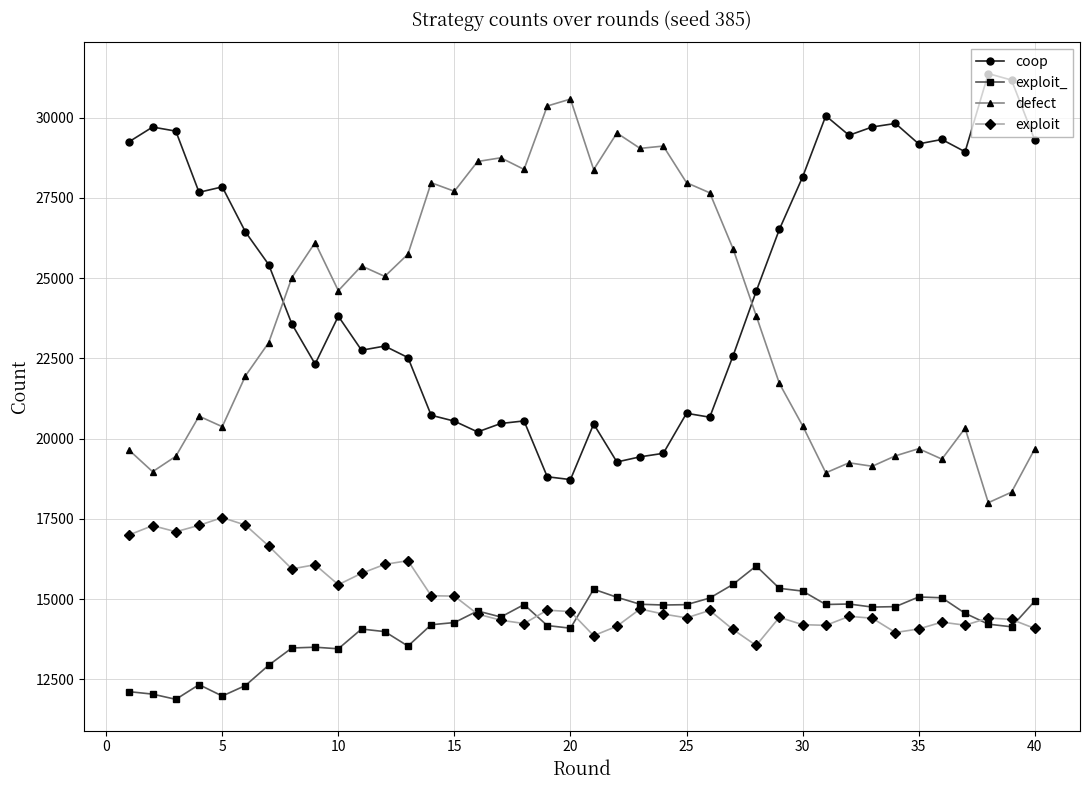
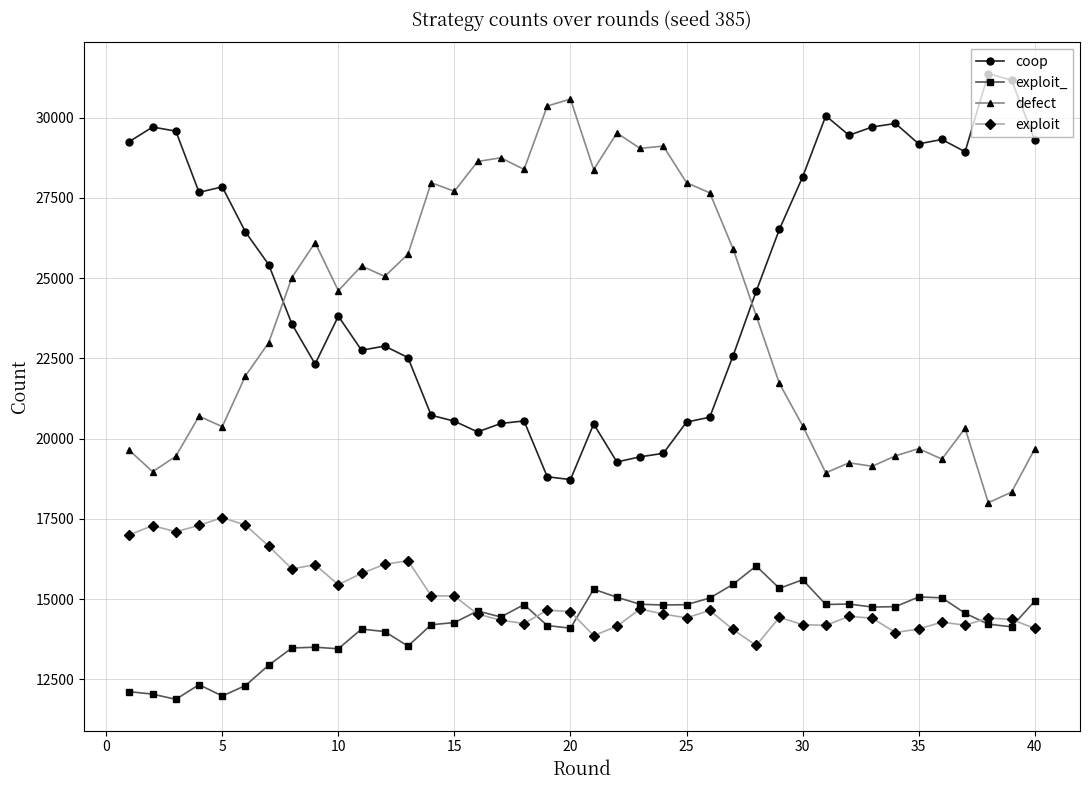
coop, 25: 20800 -> 20500
exploit_, 30: 15200 -> 15600
